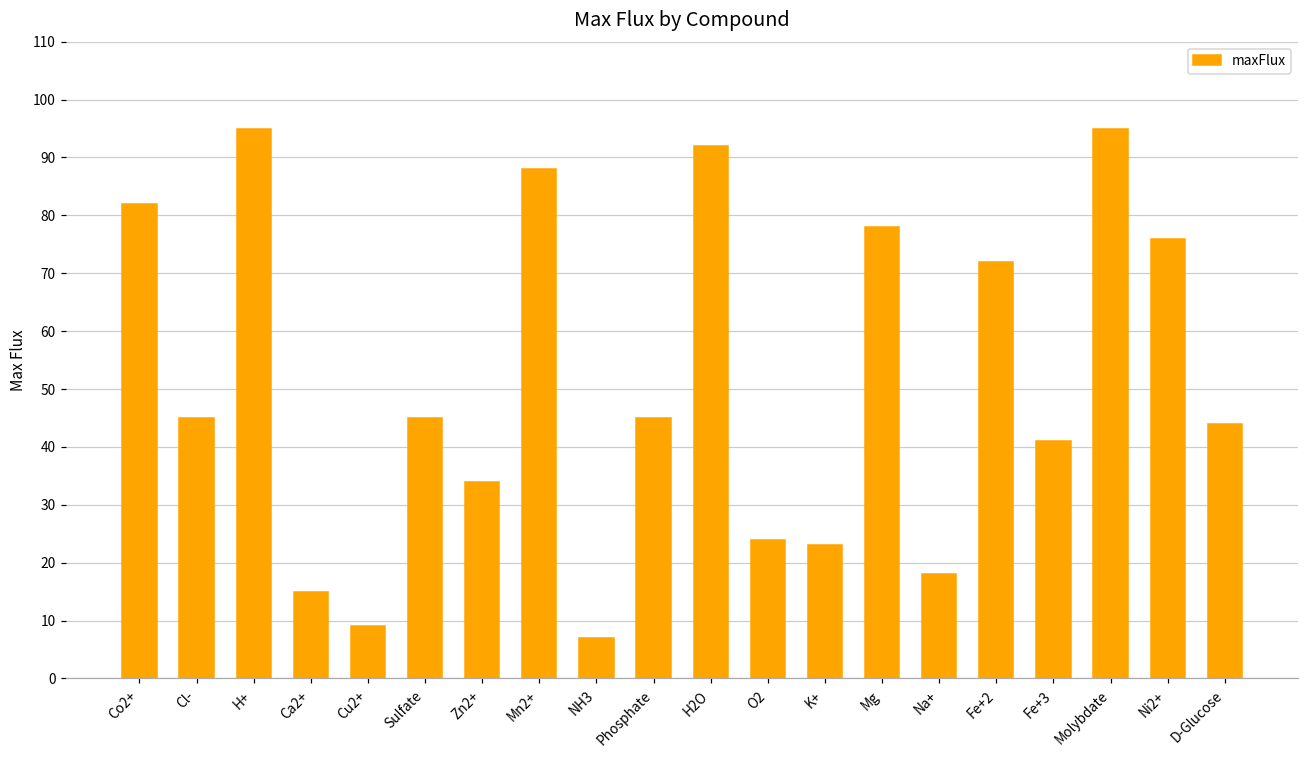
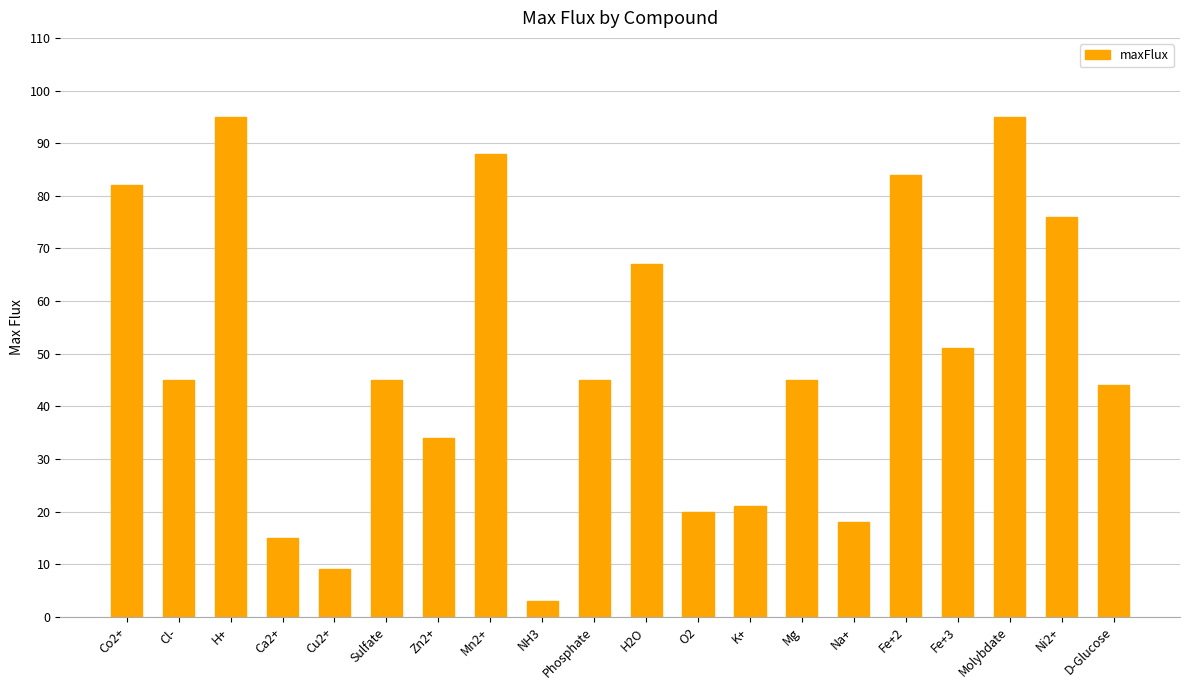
NH3: 7 -> 3
H2O: 92 -> 67
O2: 24 -> 20
K+: 23 -> 21
Mg: 78 -> 45
Fe+2: 72 -> 84
Fe+3: 41 -> 51
